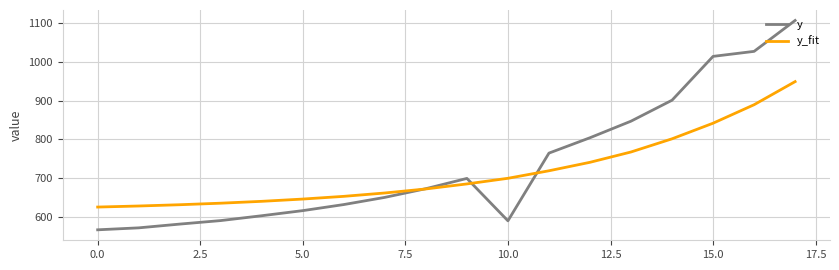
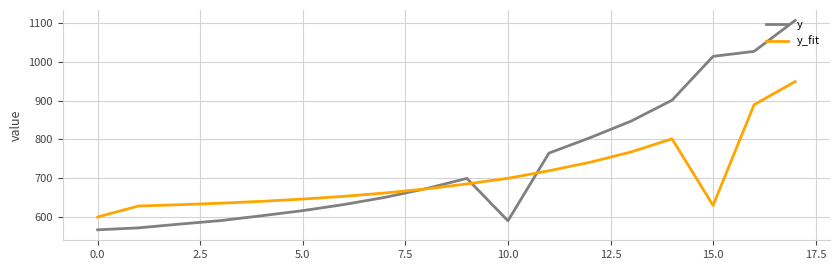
y_fit, 0.0: 630 -> 600
y_fit, 15.0: 840 -> 630
